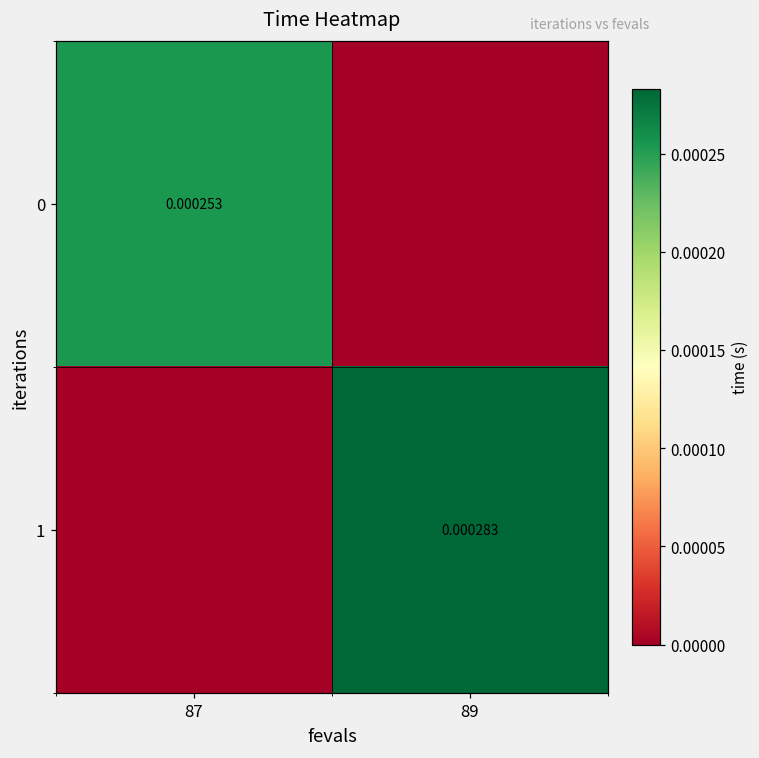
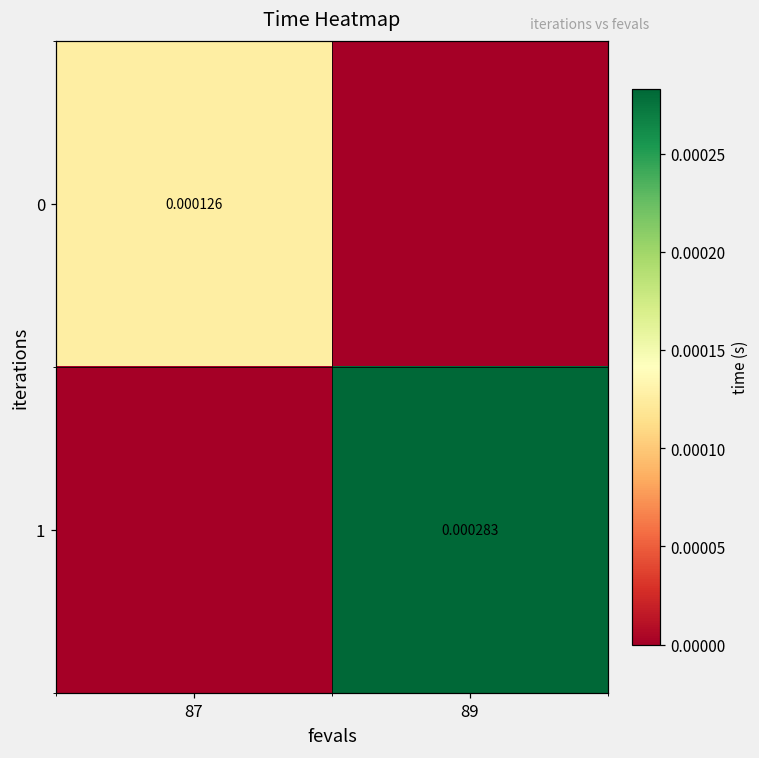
0, 87: 0.000253 -> 0.000126
